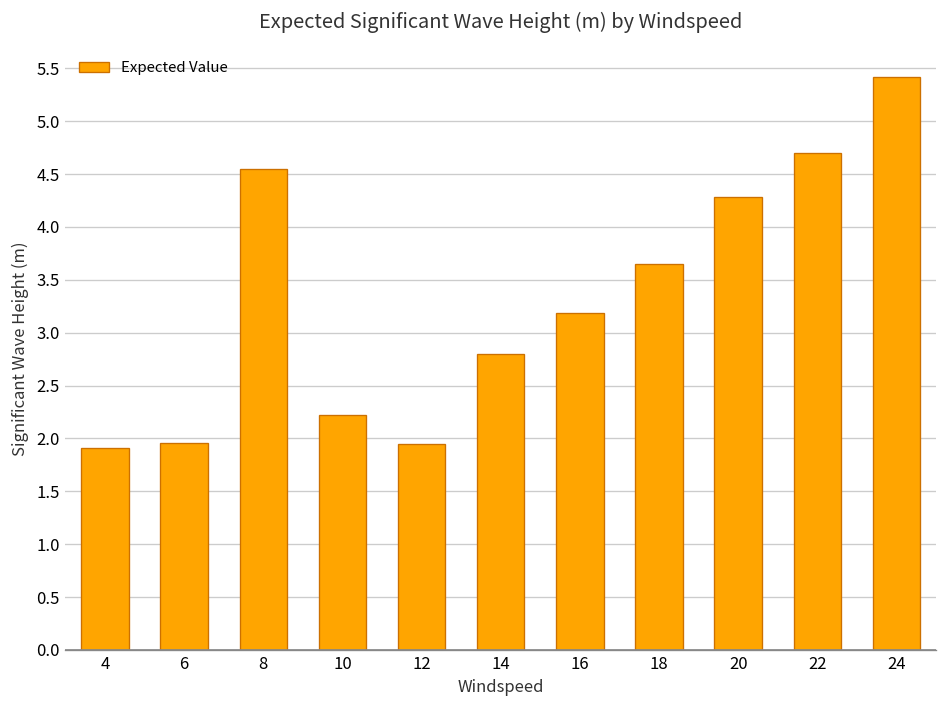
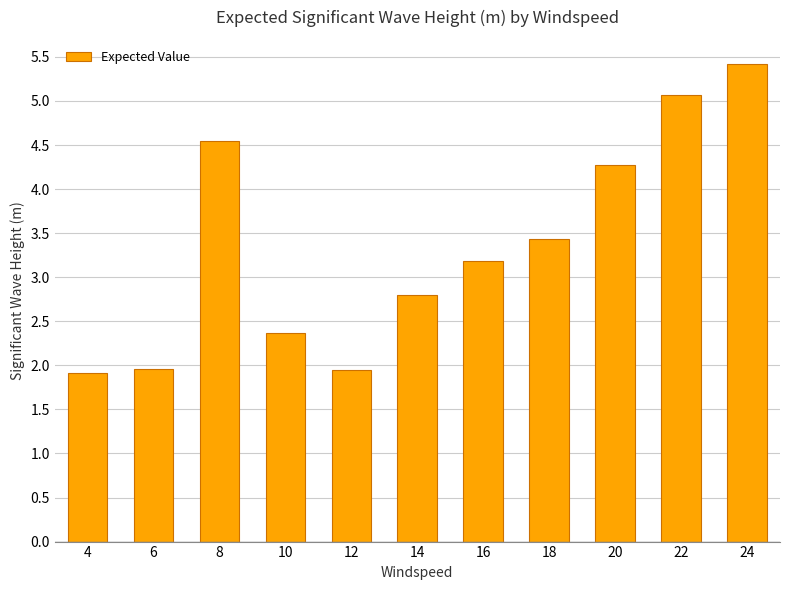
10: 2.2 -> 2.4
18: 3.7 -> 3.4
22: 4.7 -> 5.1
